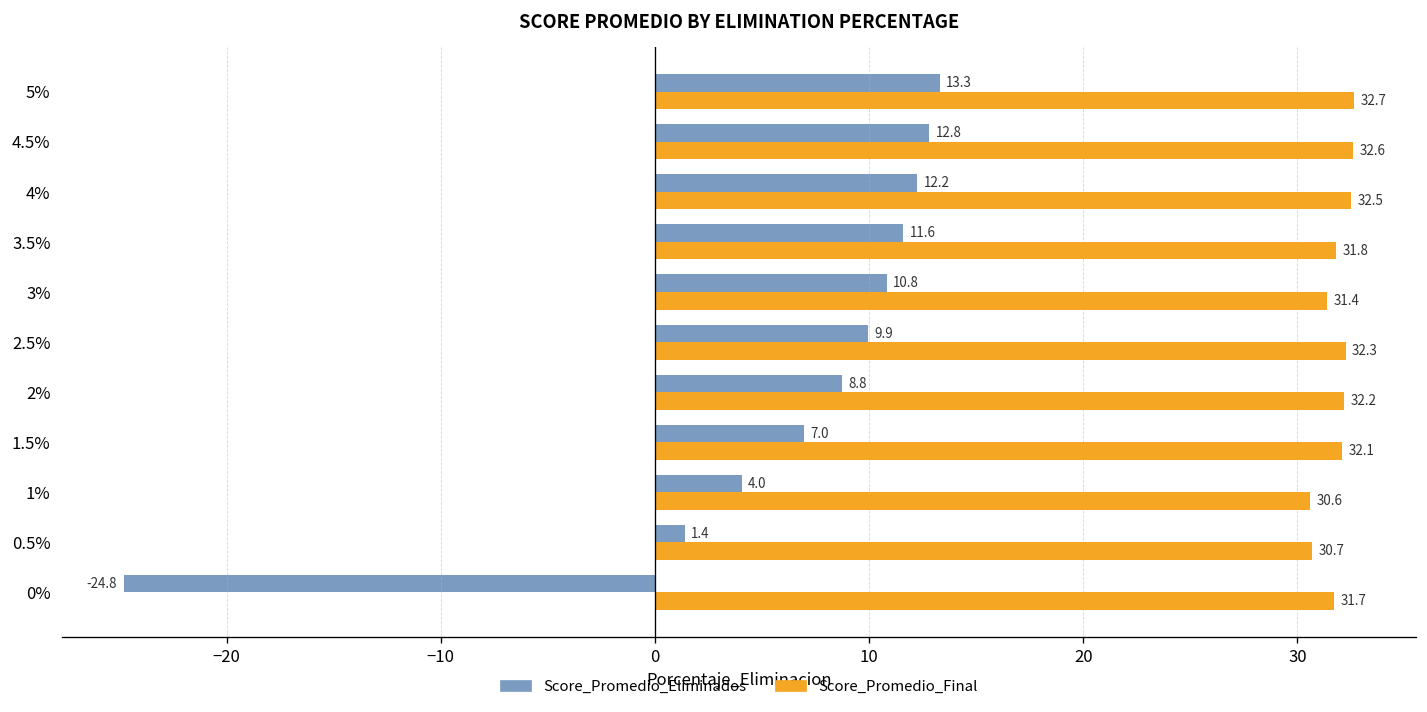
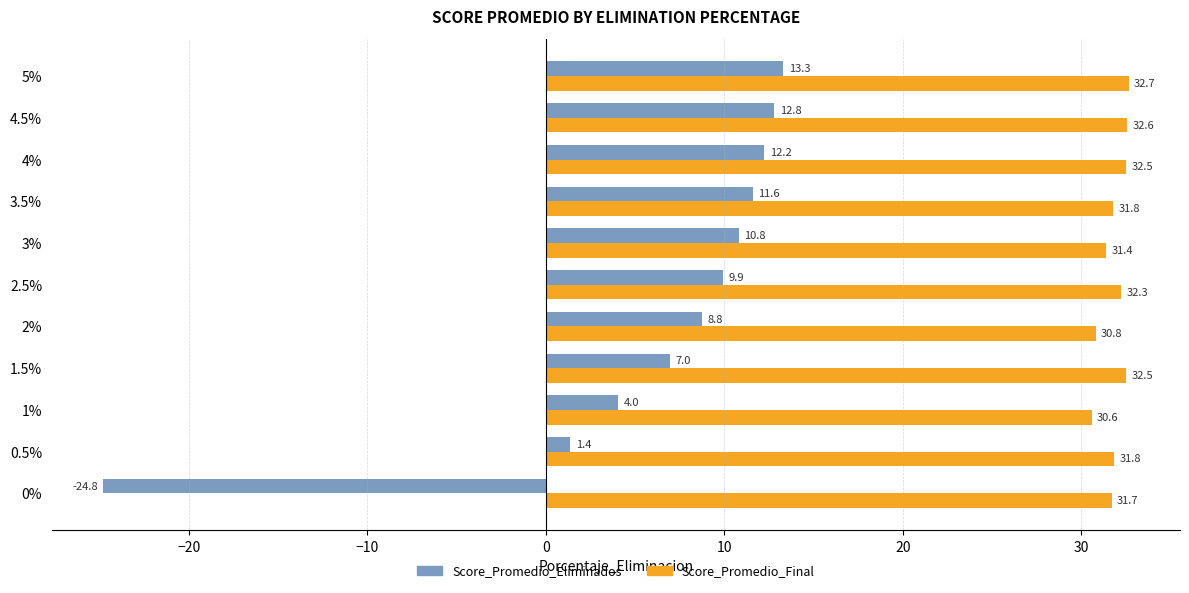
Score_Promedio_Final, 2%: 32.2 -> 30.8
Score_Promedio_Final, 1.5%: 32.1 -> 32.5
Score_Promedio_Final, 0.5%: 30.7 -> 31.8
